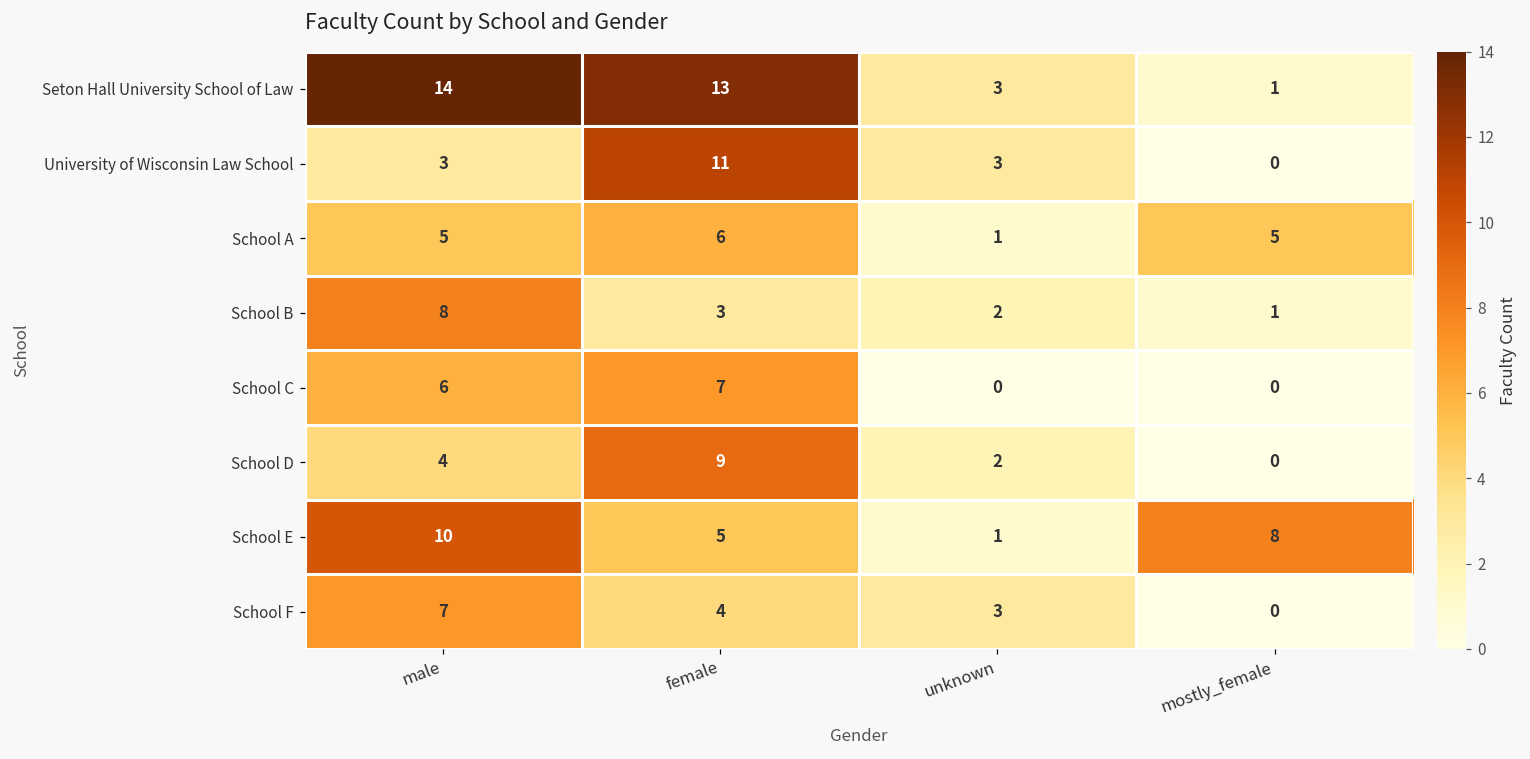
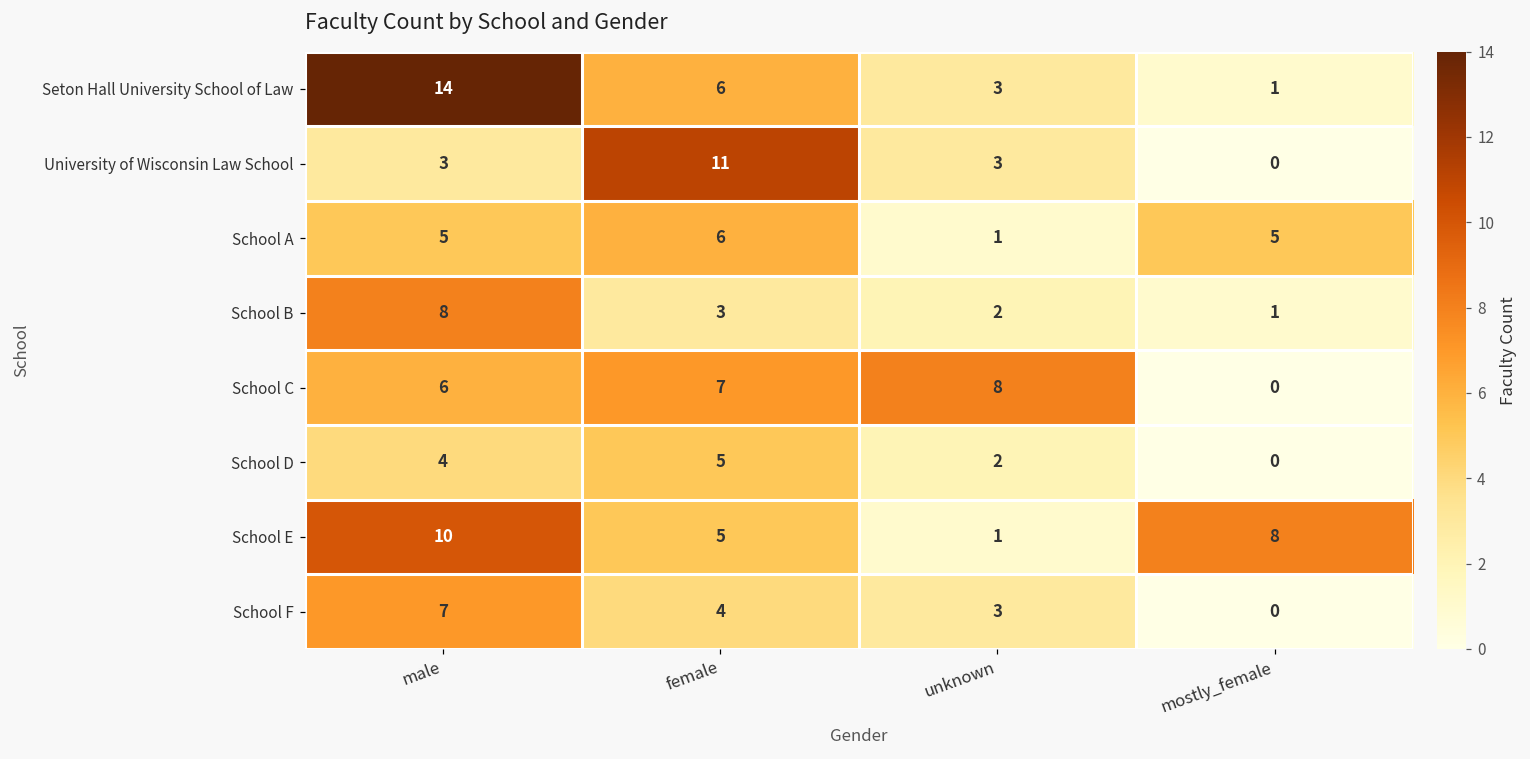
Seton Hall University School of Law, female: 13 -> 6
School C, unknown: 0 -> 8
School D, female: 9 -> 5
